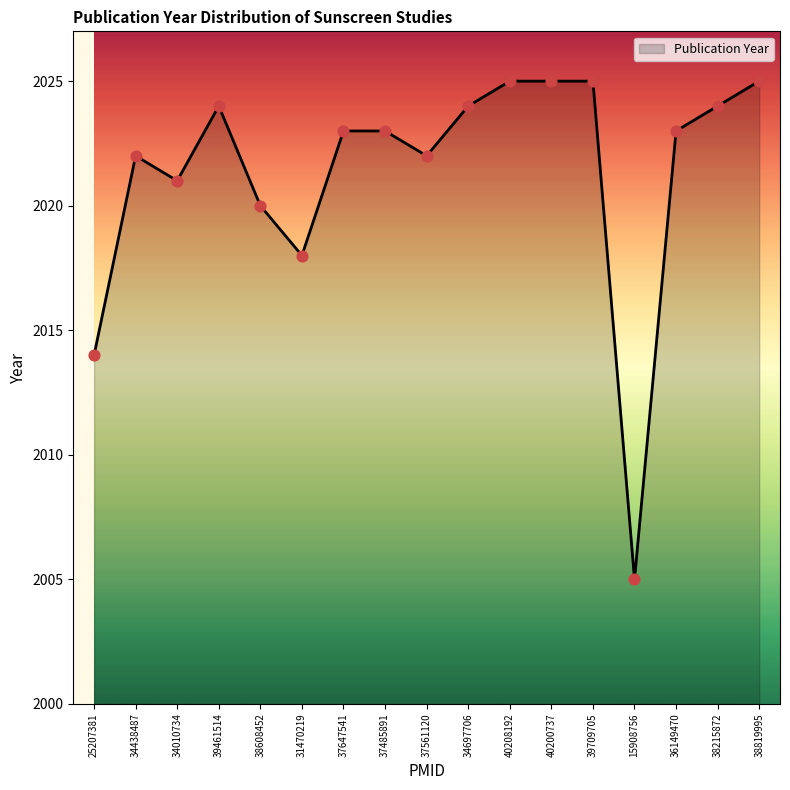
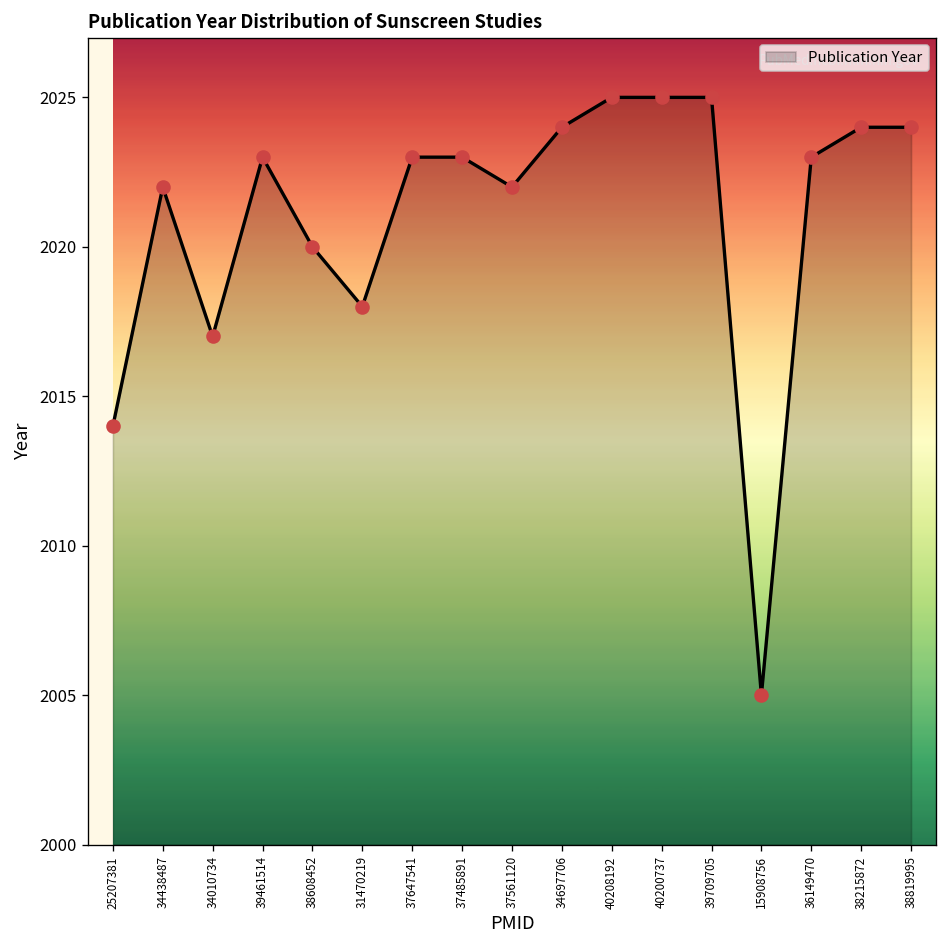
34010734: 2021 -> 2017
39461514: 2024 -> 2023
38819995: 2025 -> 2024
